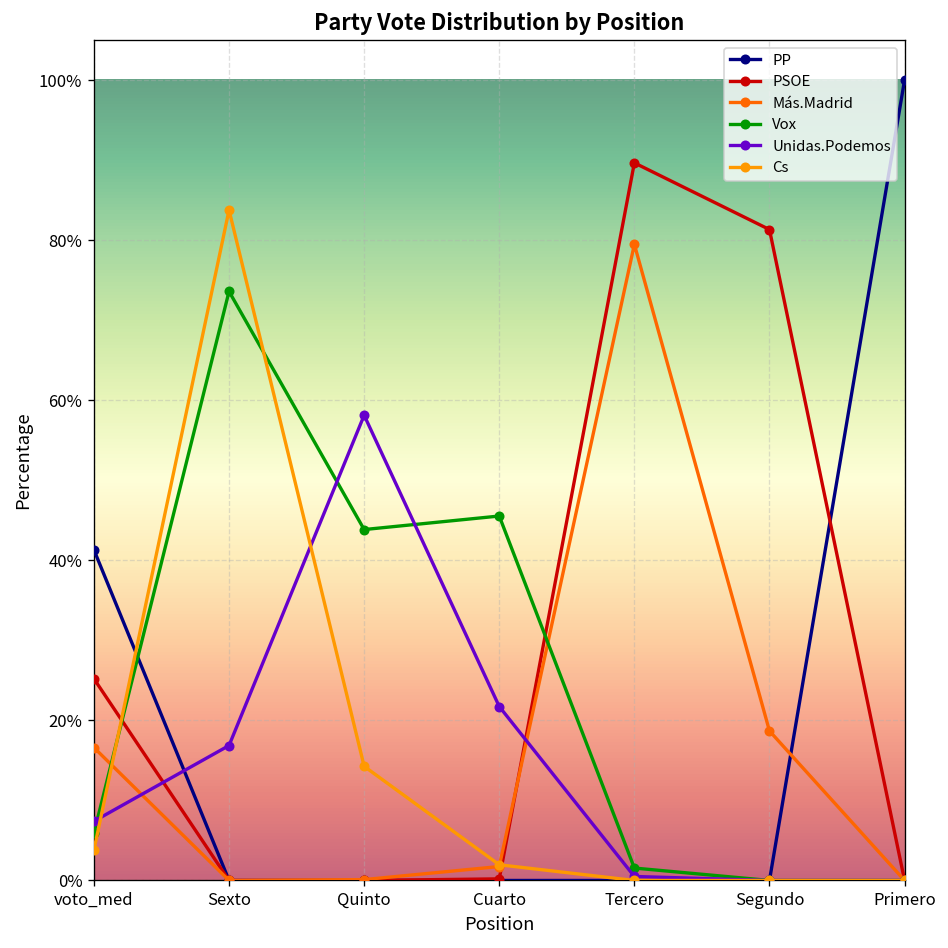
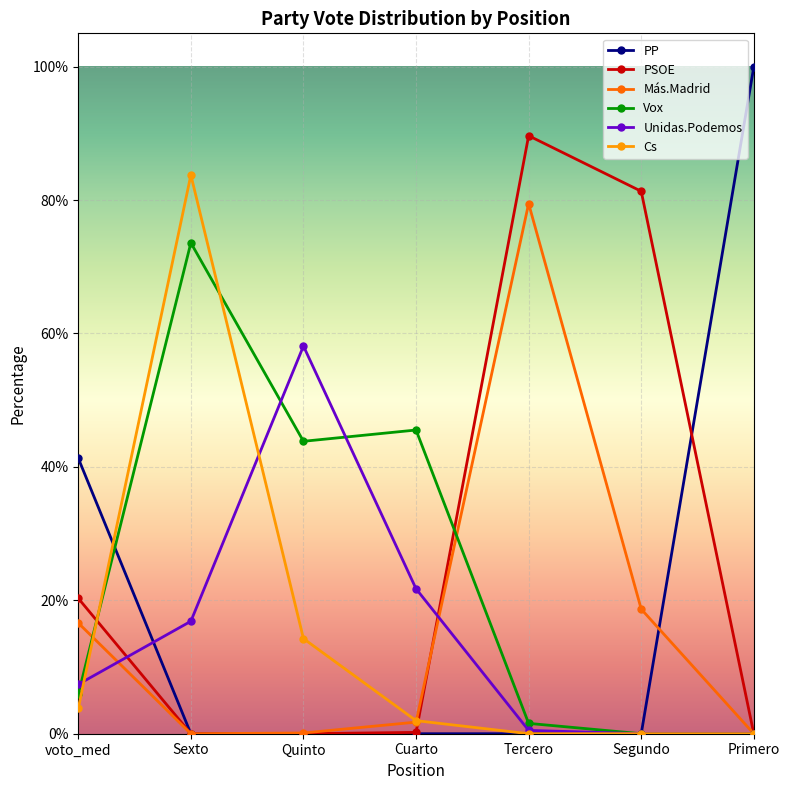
PSOE, voto_med: 25% -> 20%
